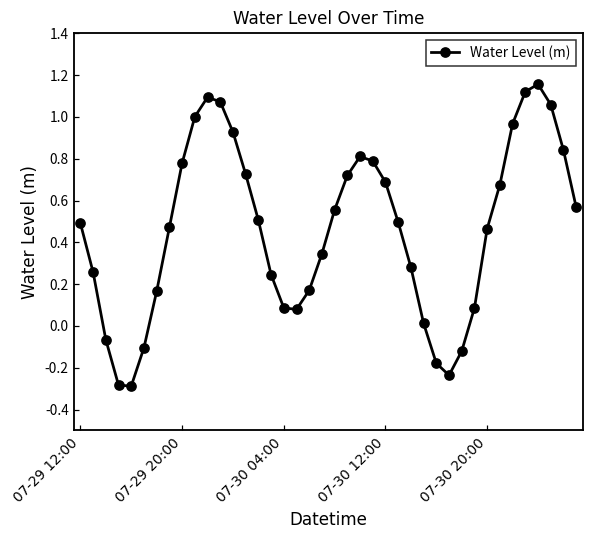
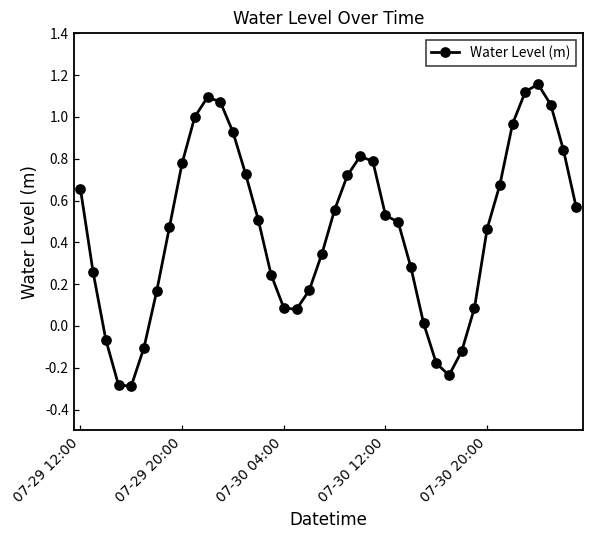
07-29 12:00: 0.49 -> 0.66
07-30 12:00: 0.69 -> 0.53
